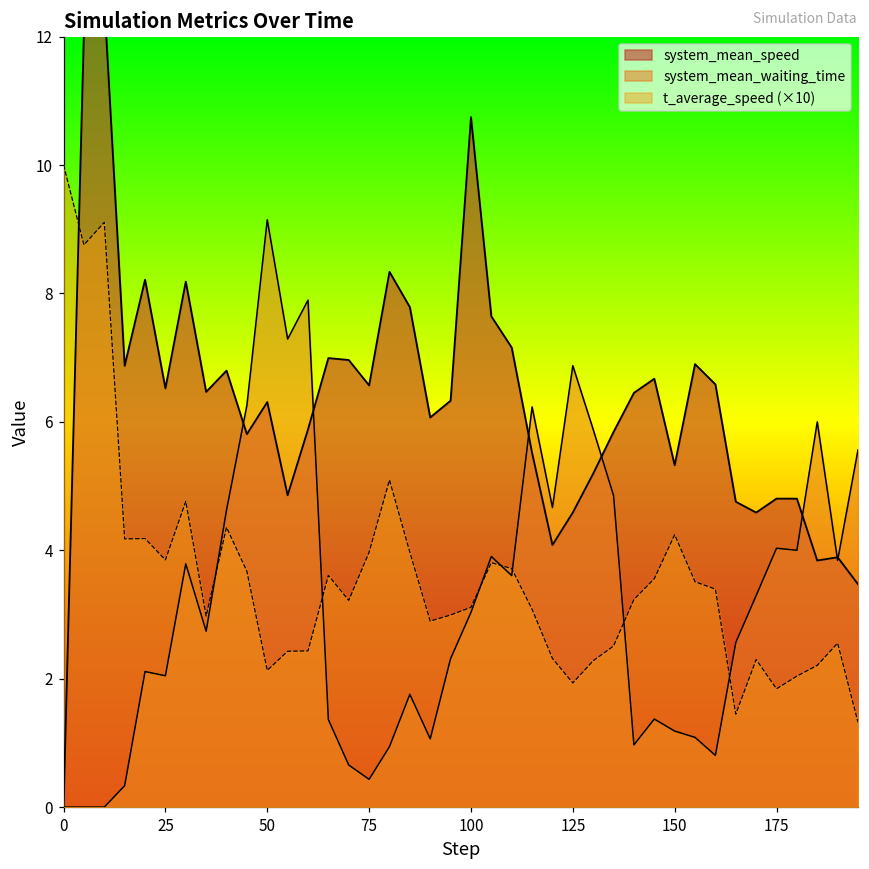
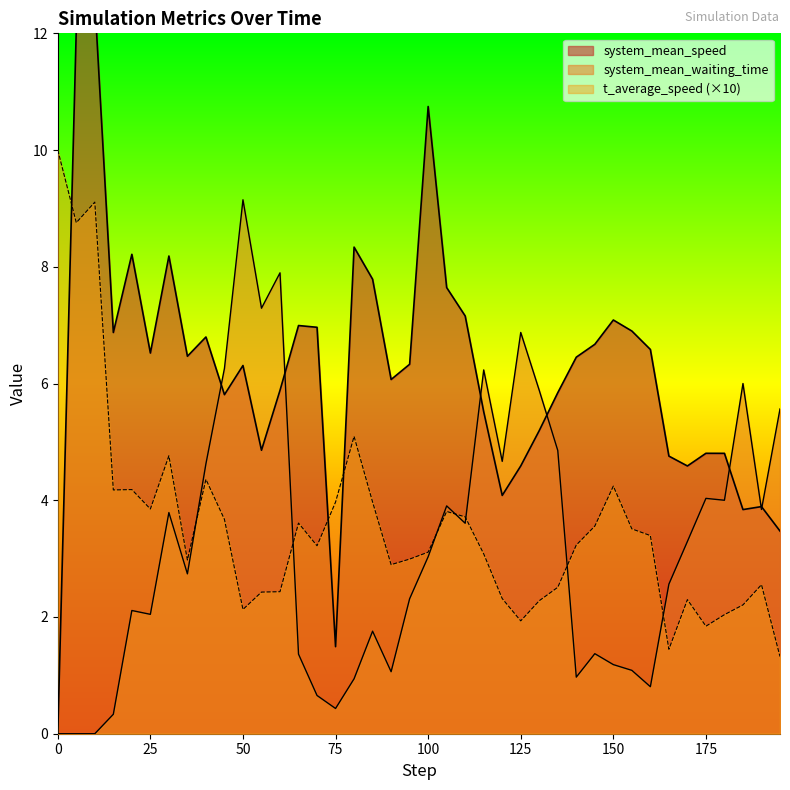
system_mean_speed, 75: 6.6 -> 1.5
system_mean_speed, 150: 5.3 -> 7.1
